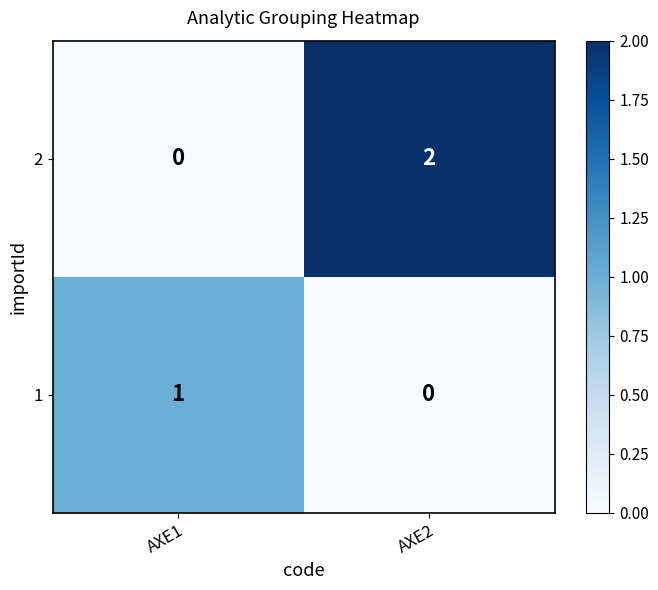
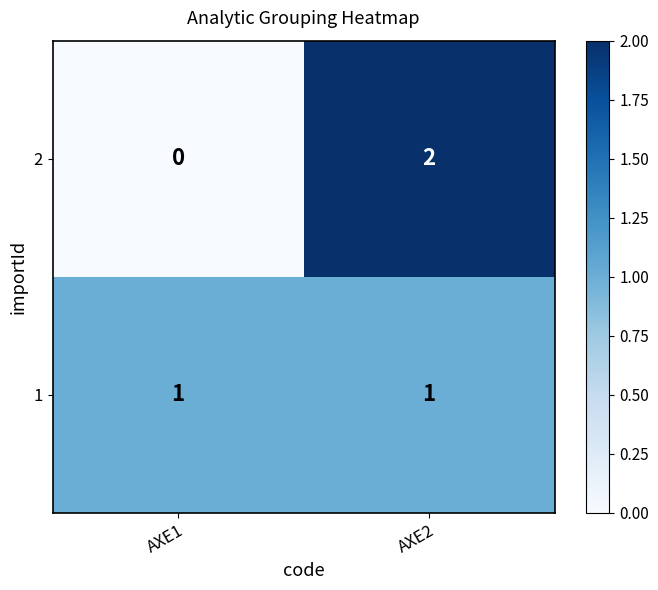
1, AXE2: 0 -> 1
